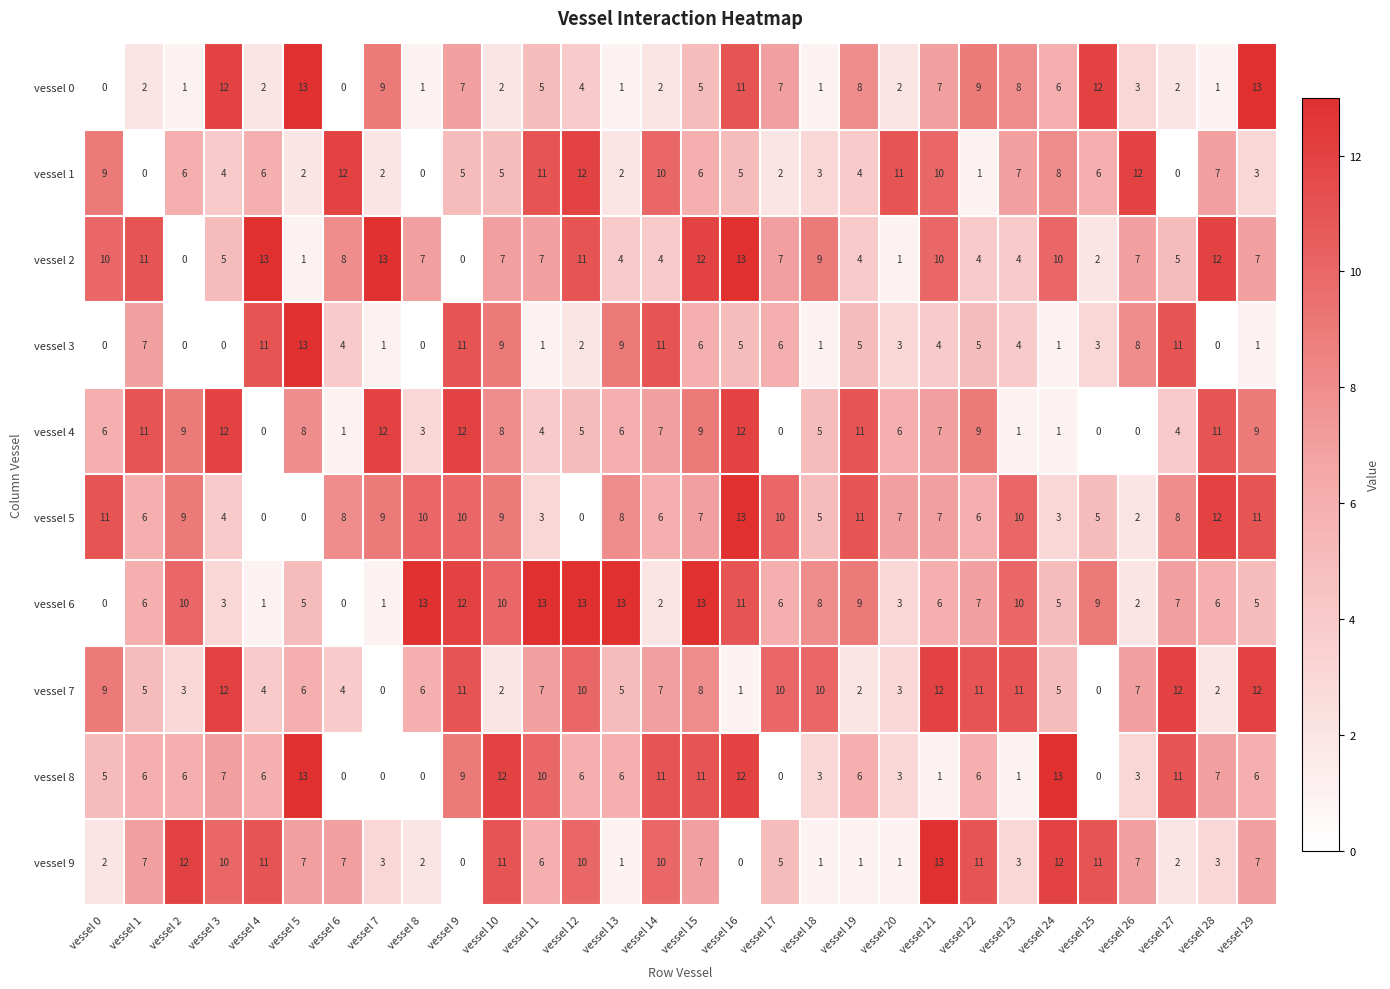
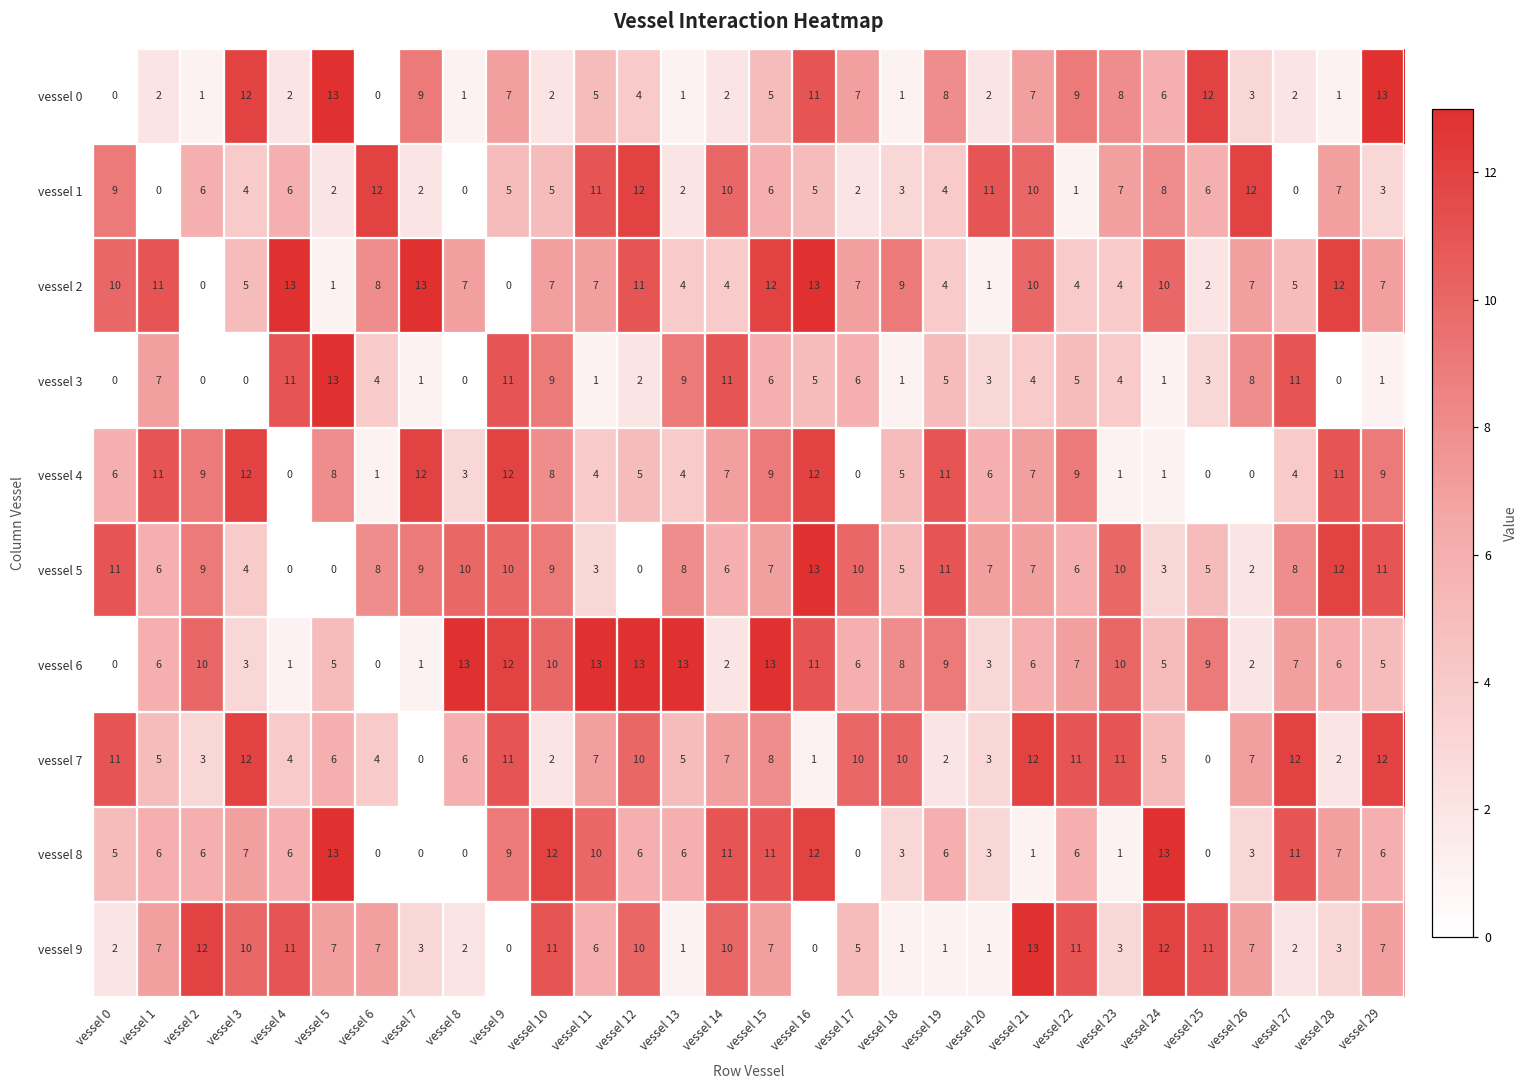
vessel 4, vessel 13: 6 -> 4
vessel 7, vessel 0: 9 -> 11
